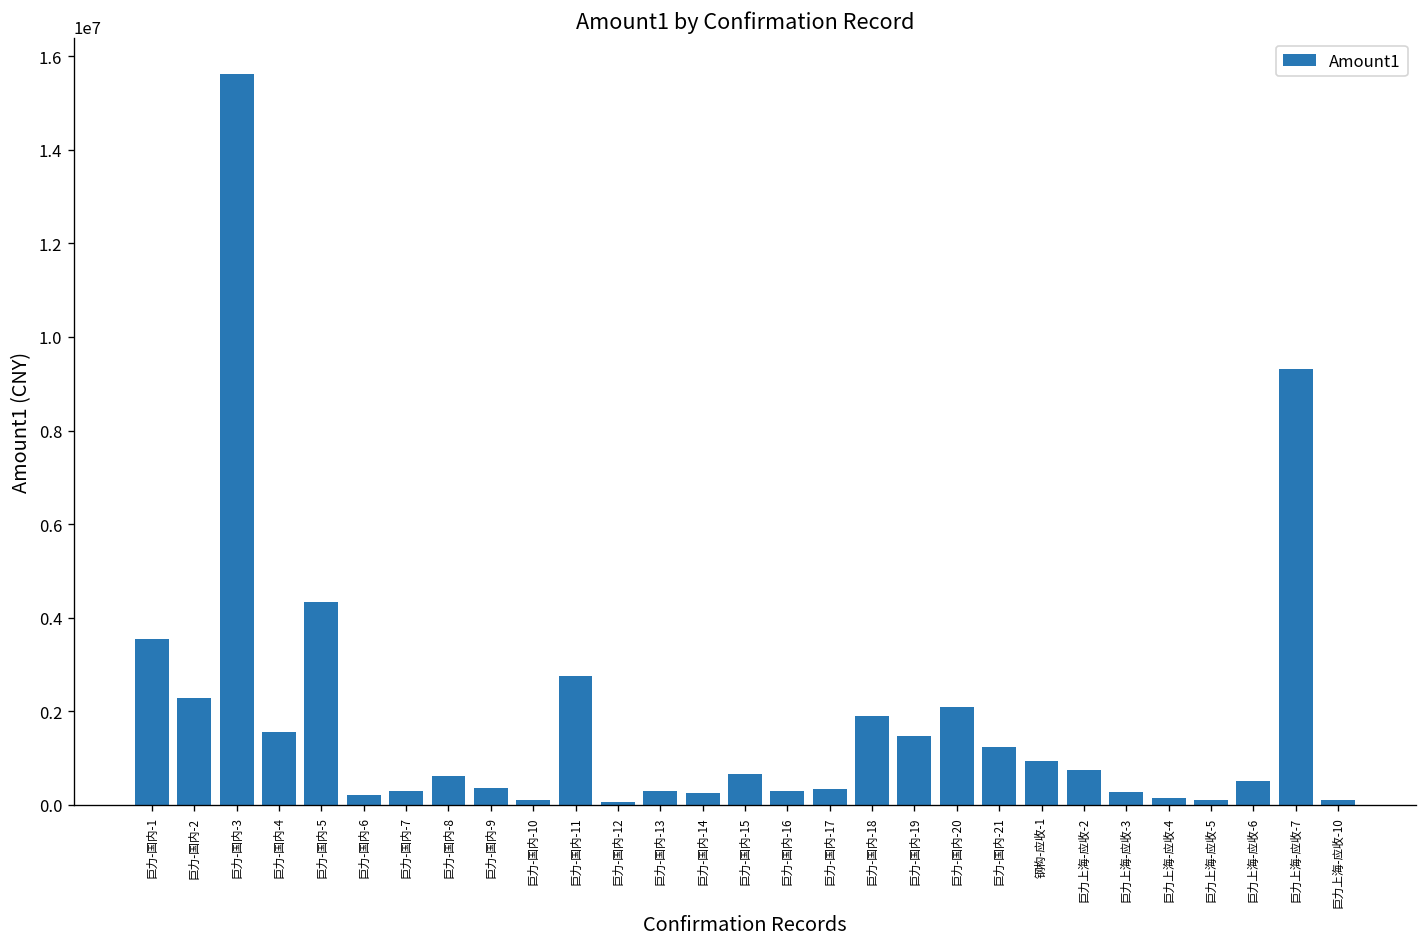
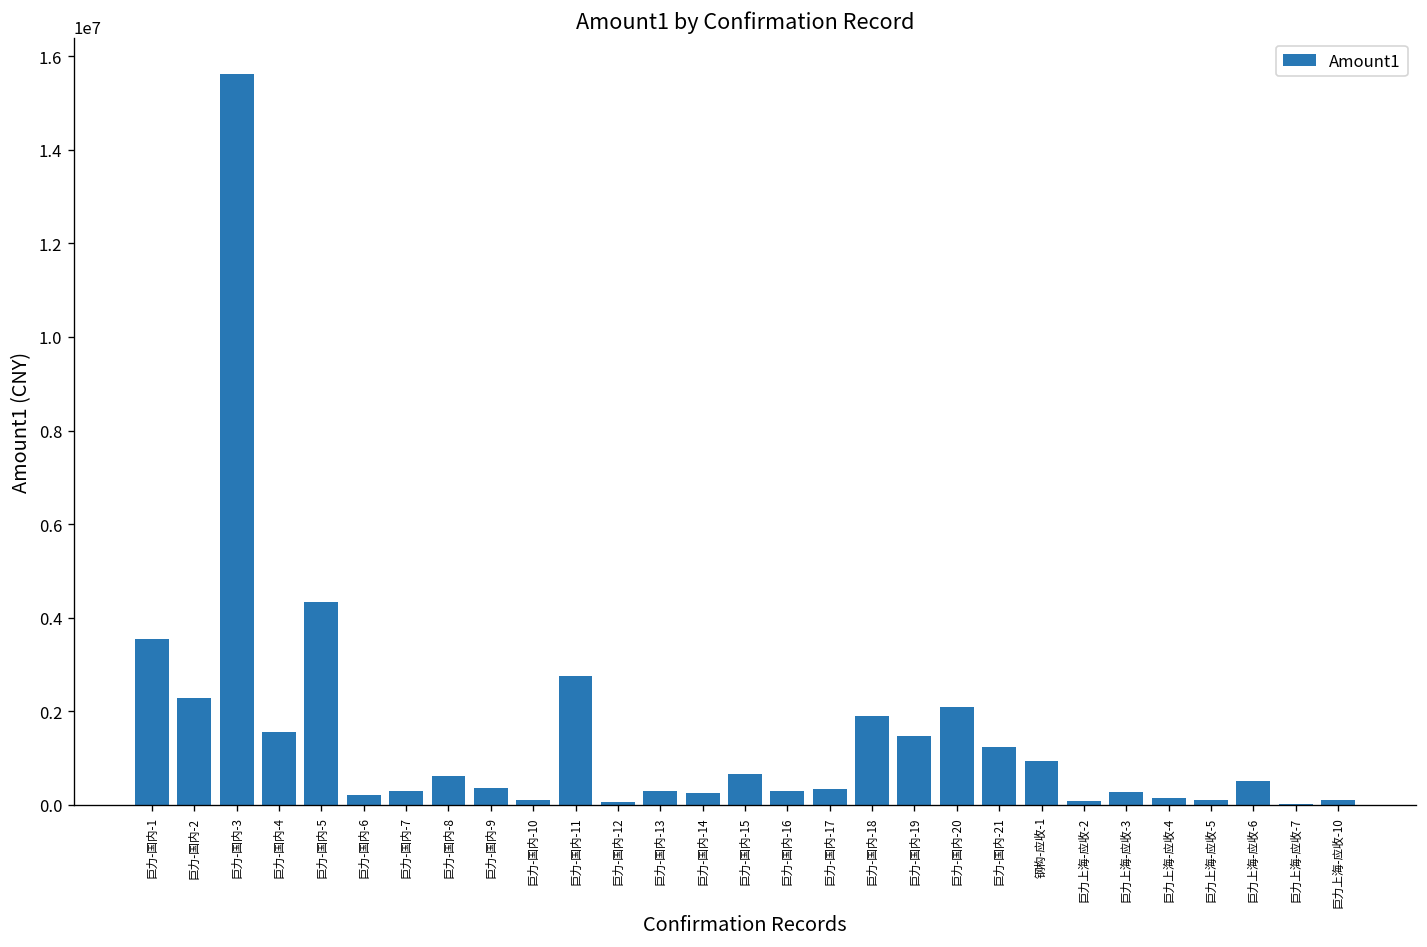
巨力上海-应收-2: 700000 -> 100000
巨力上海-应收-7: 9300000 -> 0
